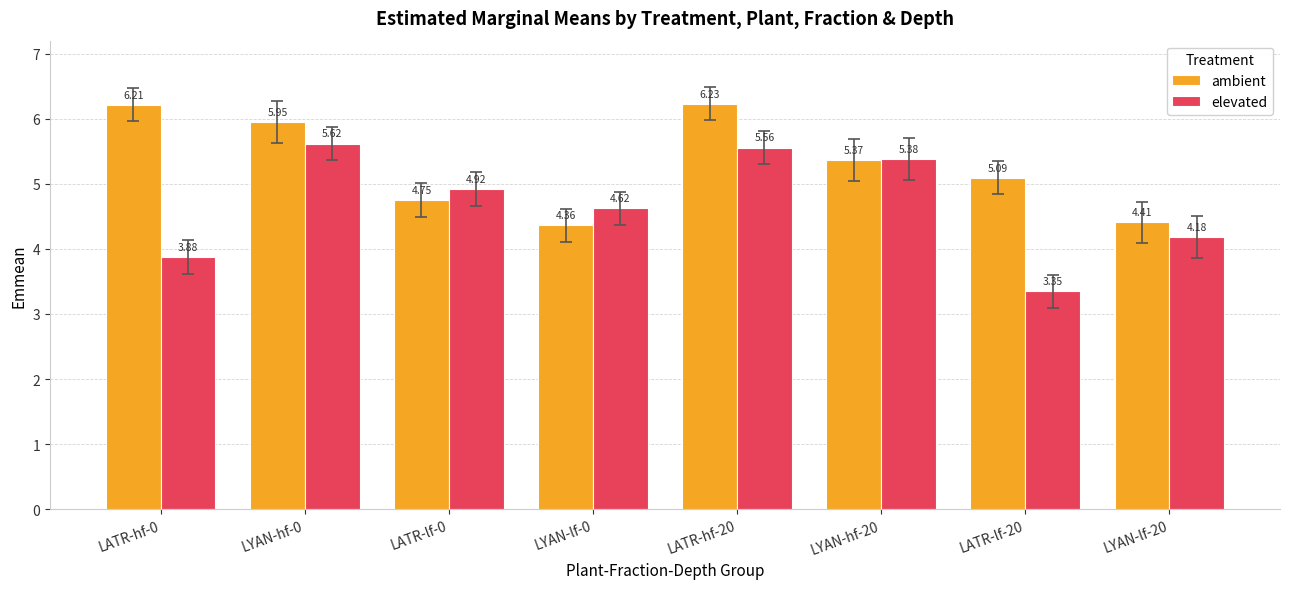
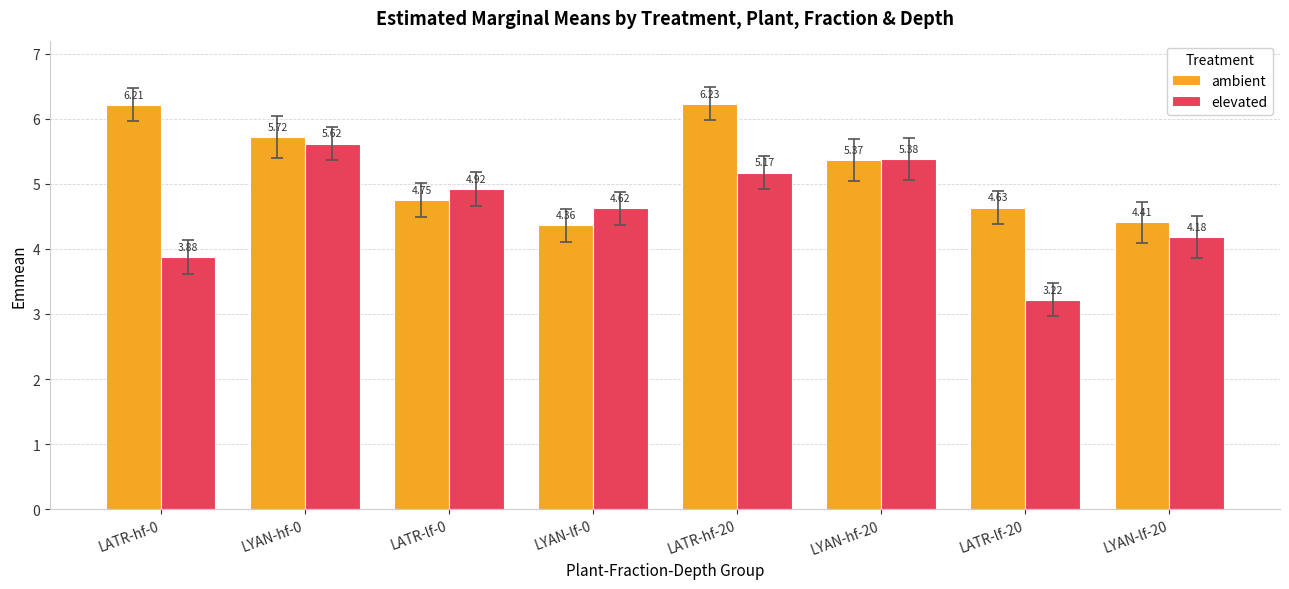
ambient, LYAN-hf-0: 5.95 -> 5.72
elevated, LATR-hf-20: 5.56 -> 5.17
ambient, LATR-lf-20: 5.09 -> 4.63
elevated, LATR-lf-20: 3.35 -> 3.22
